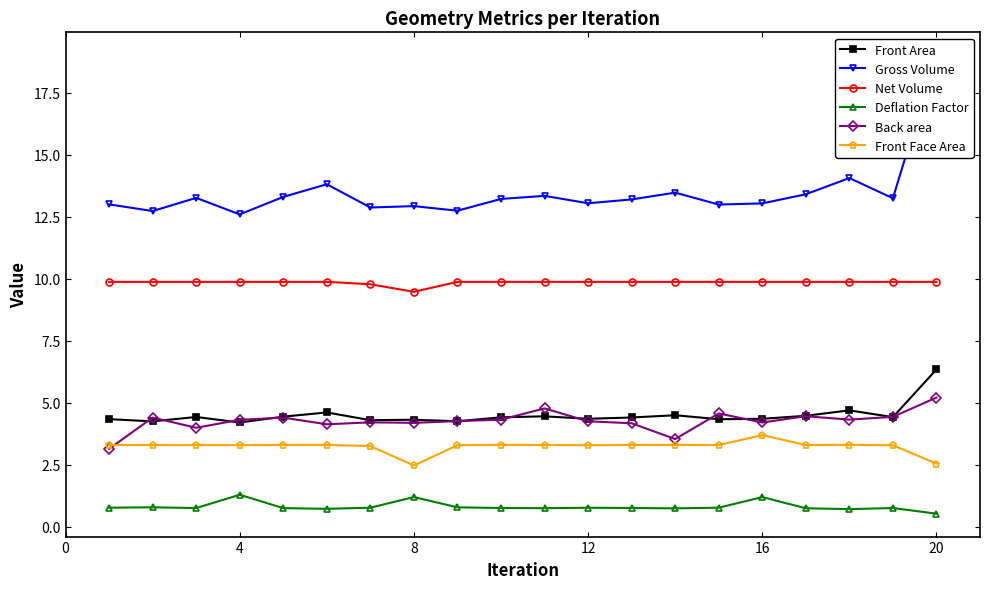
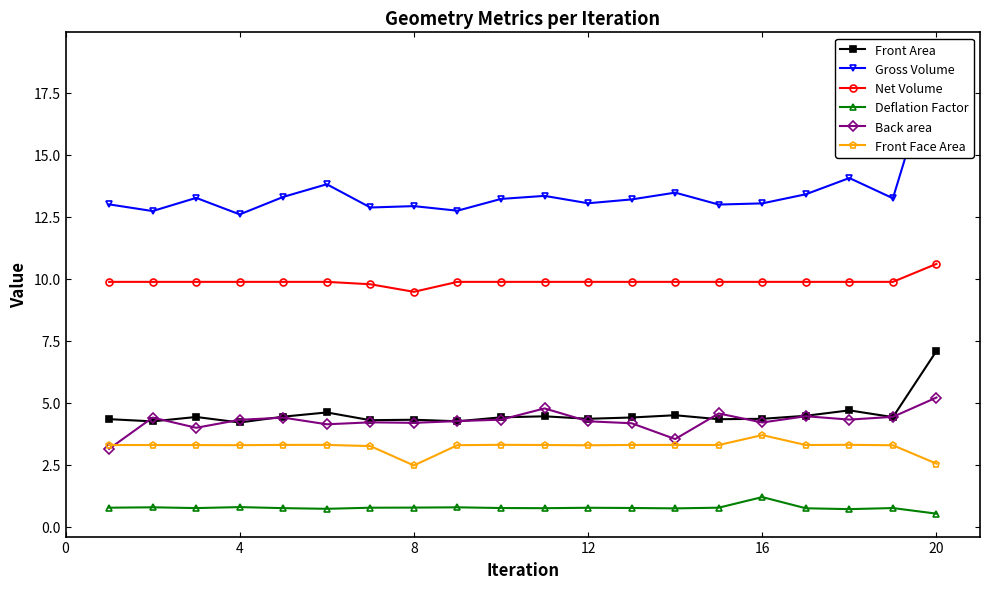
Deflation Factor, 4: 1.3 -> 0.8
Deflation Factor, 8: 1.2 -> 0.8
Front Area, 20: 6.3 -> 7.1
Net Volume, 20: 9.9 -> 10.6
